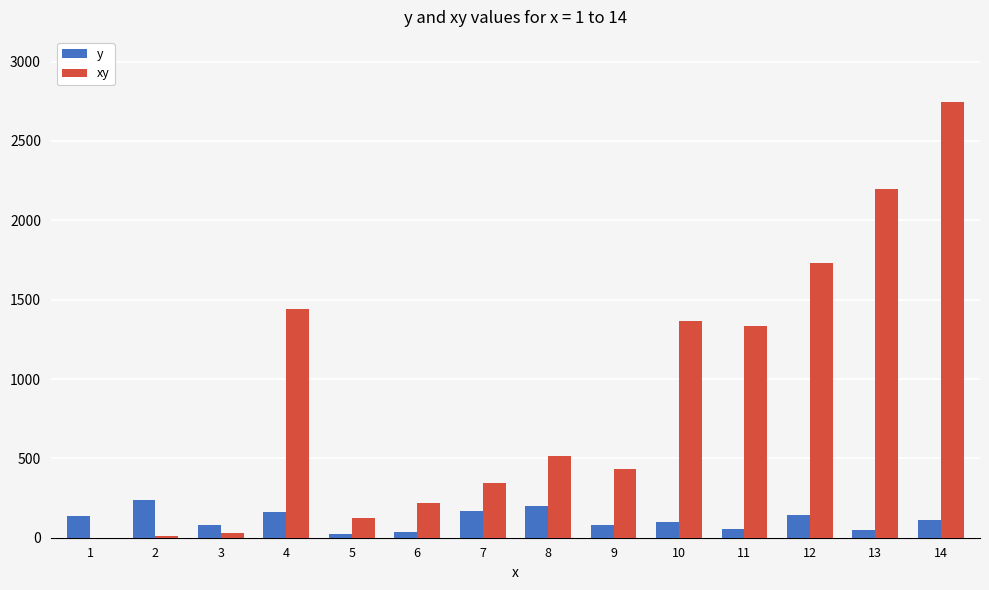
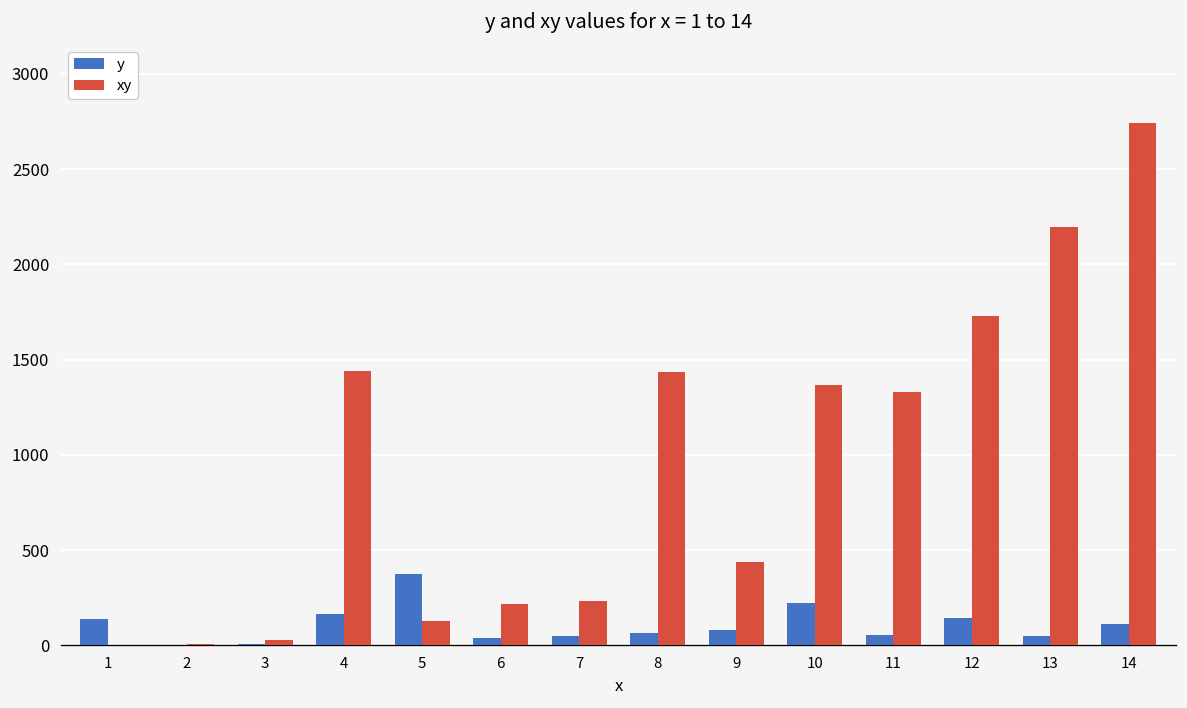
y, 2: 240 -> 0
y, 3: 80 -> 10
y, 5: 30 -> 370
y, 7: 170 -> 50
xy, 7: 340 -> 230
y, 8: 200 -> 60
xy, 8: 510 -> 1430
y, 10: 100 -> 220
